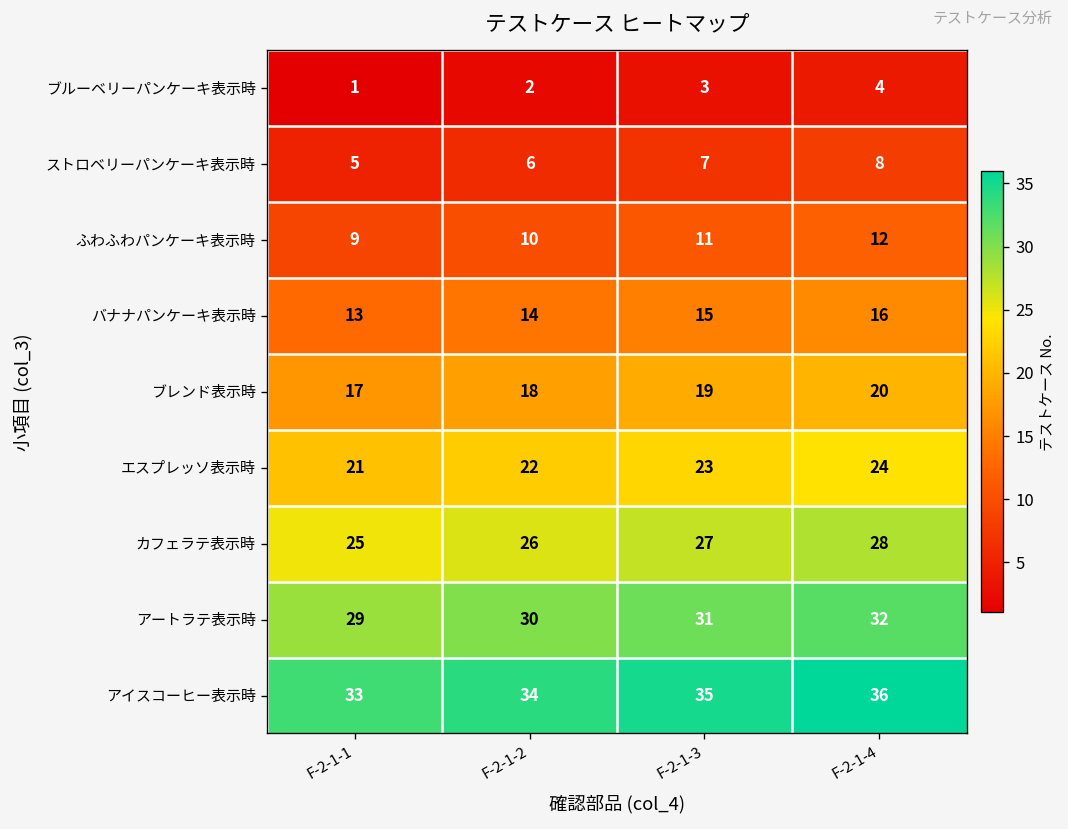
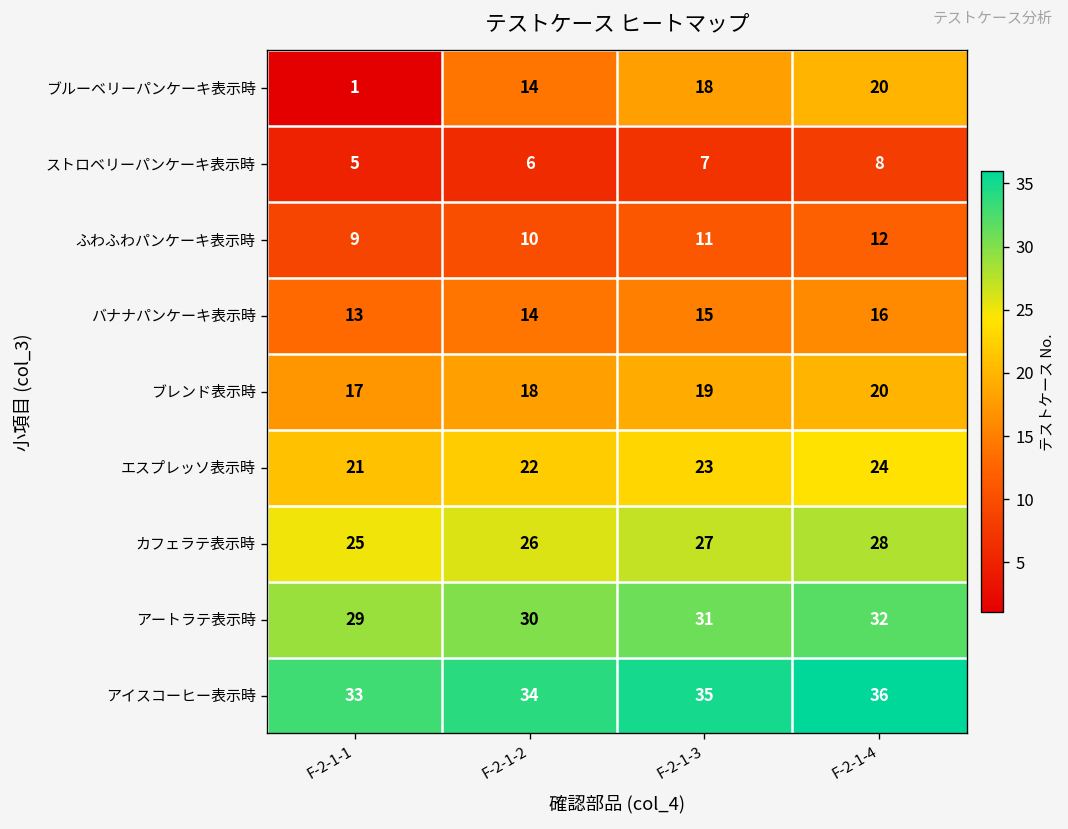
ブルーベリーパンケーキ表示時, F-2-1-2: 2 -> 14
ブルーベリーパンケーキ表示時, F-2-1-3: 3 -> 18
ブルーベリーパンケーキ表示時, F-2-1-4: 4 -> 20
